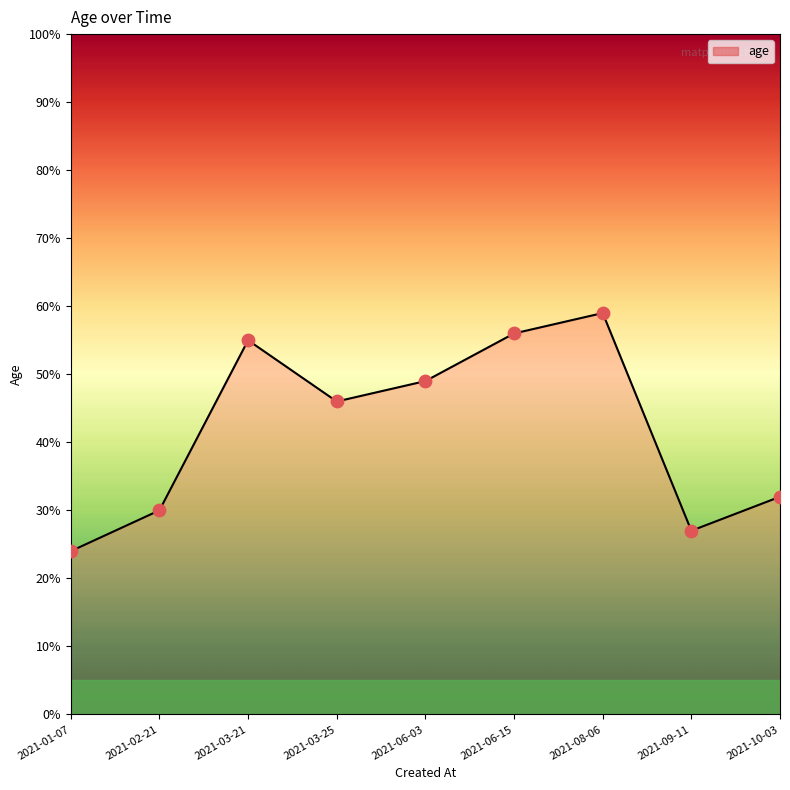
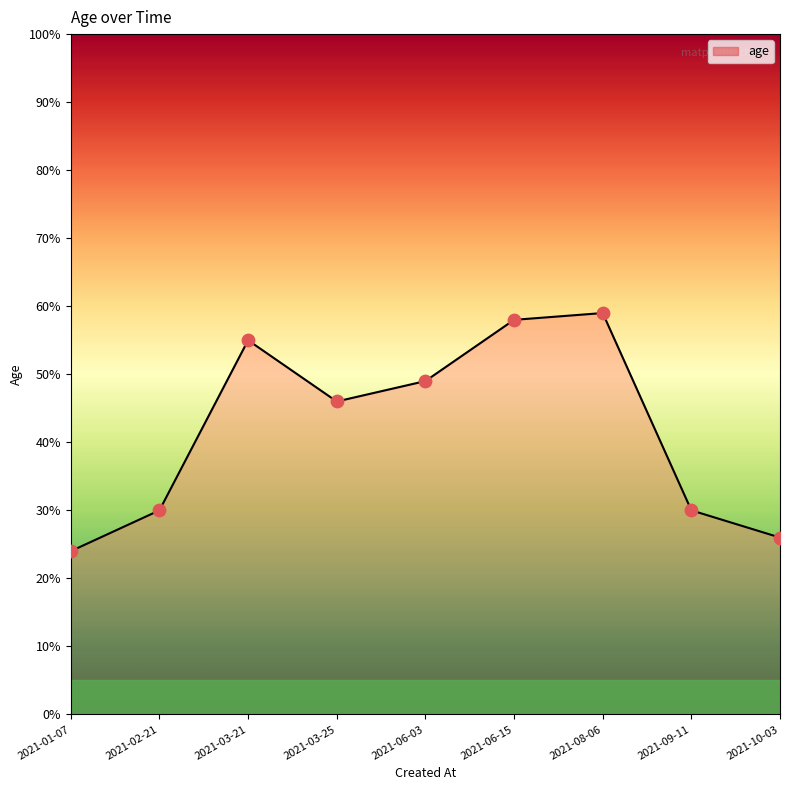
2021-06-15: 56% -> 58%
2021-09-11: 27% -> 30%
2021-10-03: 32% -> 26%
